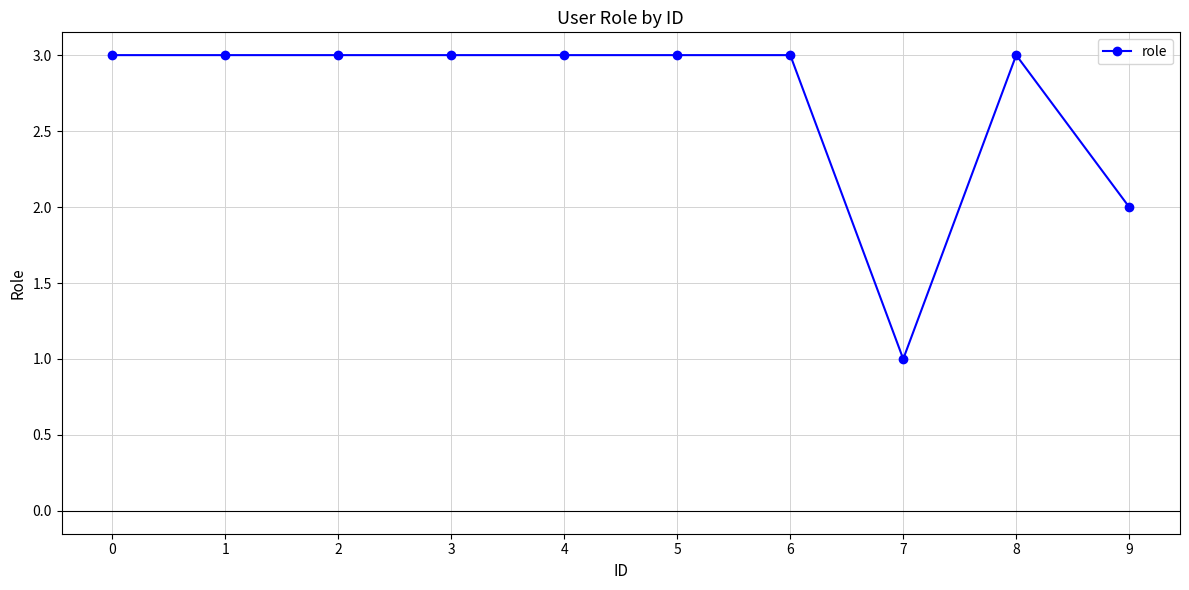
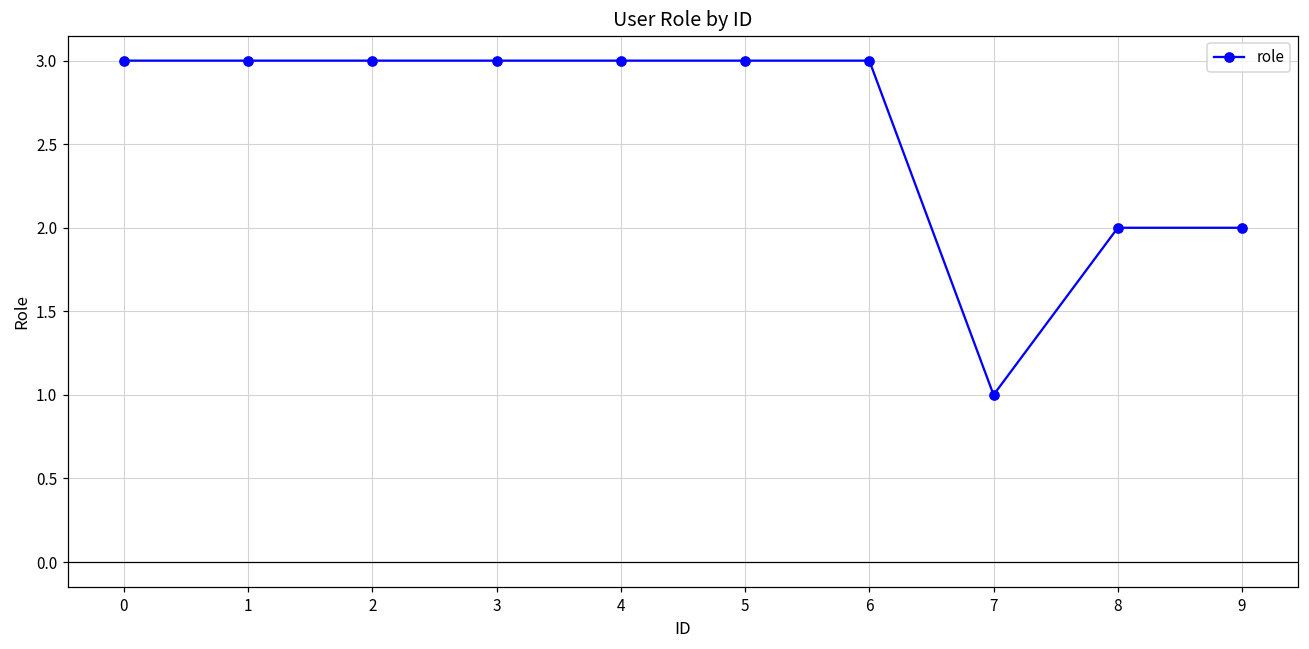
8: 3 -> 2
